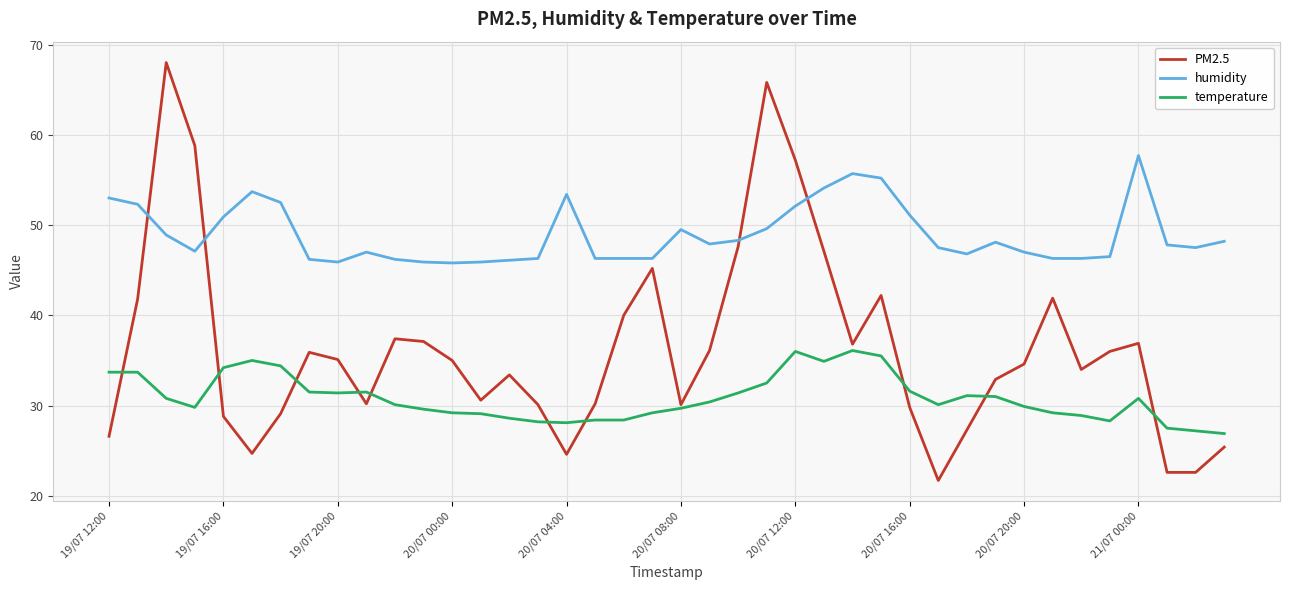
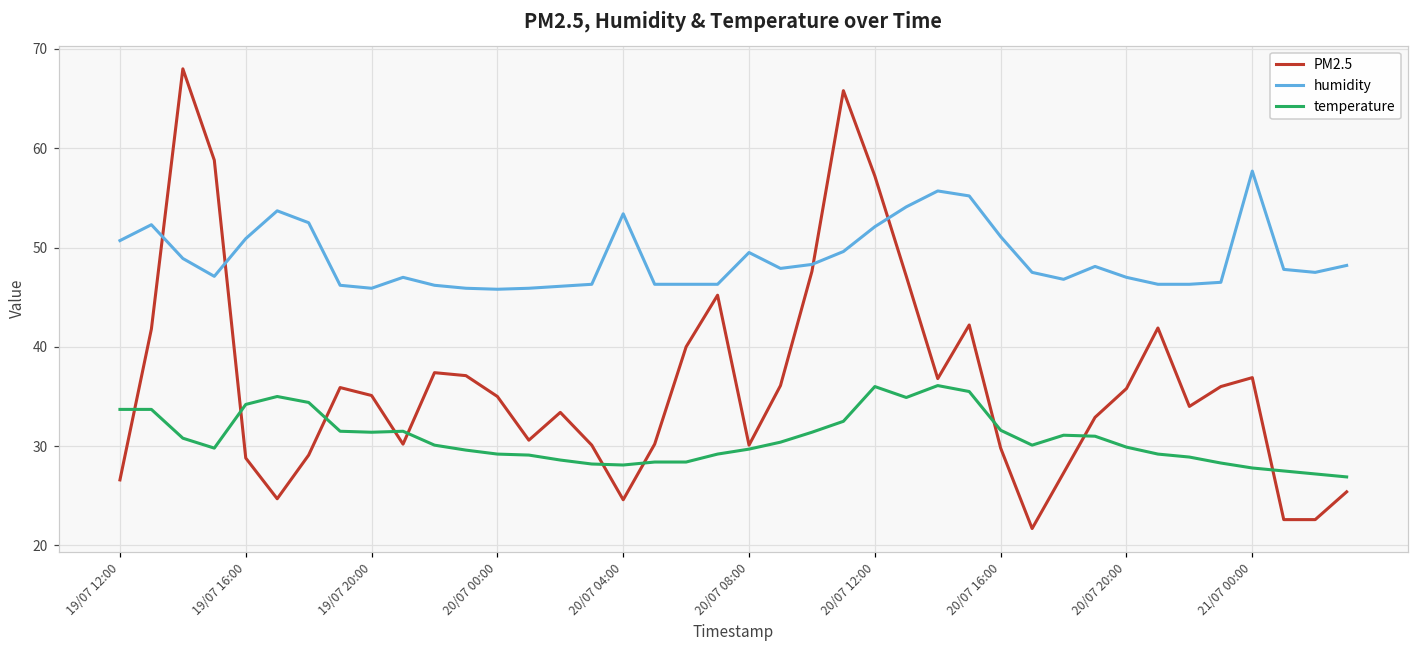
humidity, 19/07 12:00: 53 -> 51
PM2.5, 20/07 20:00: 35 -> 36
temperature, 21/07 00:00: 31 -> 28
